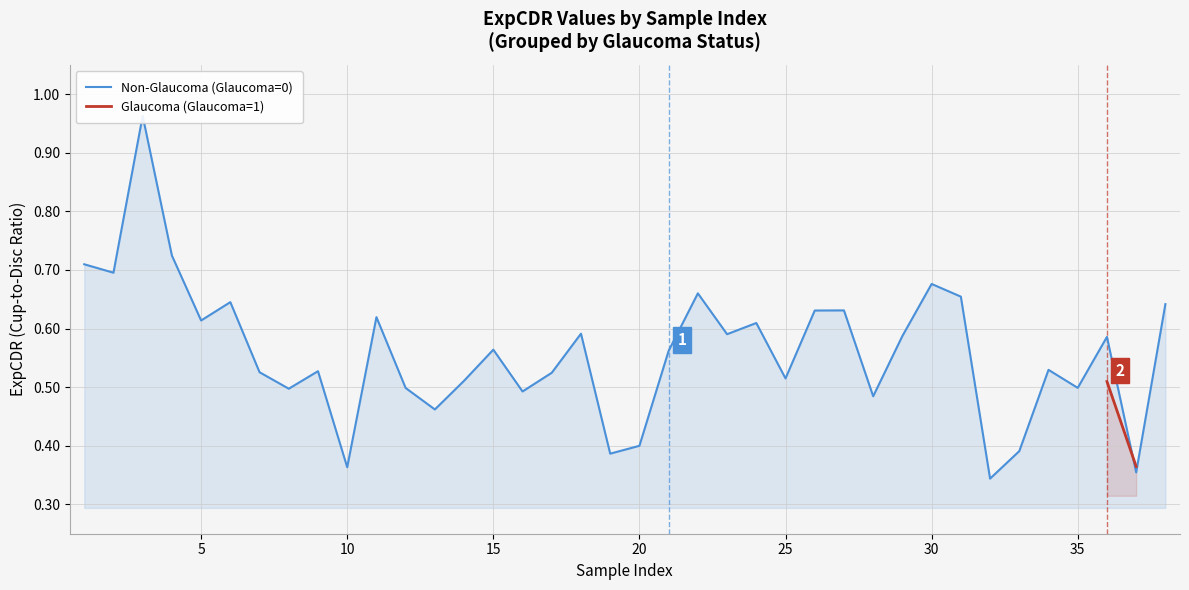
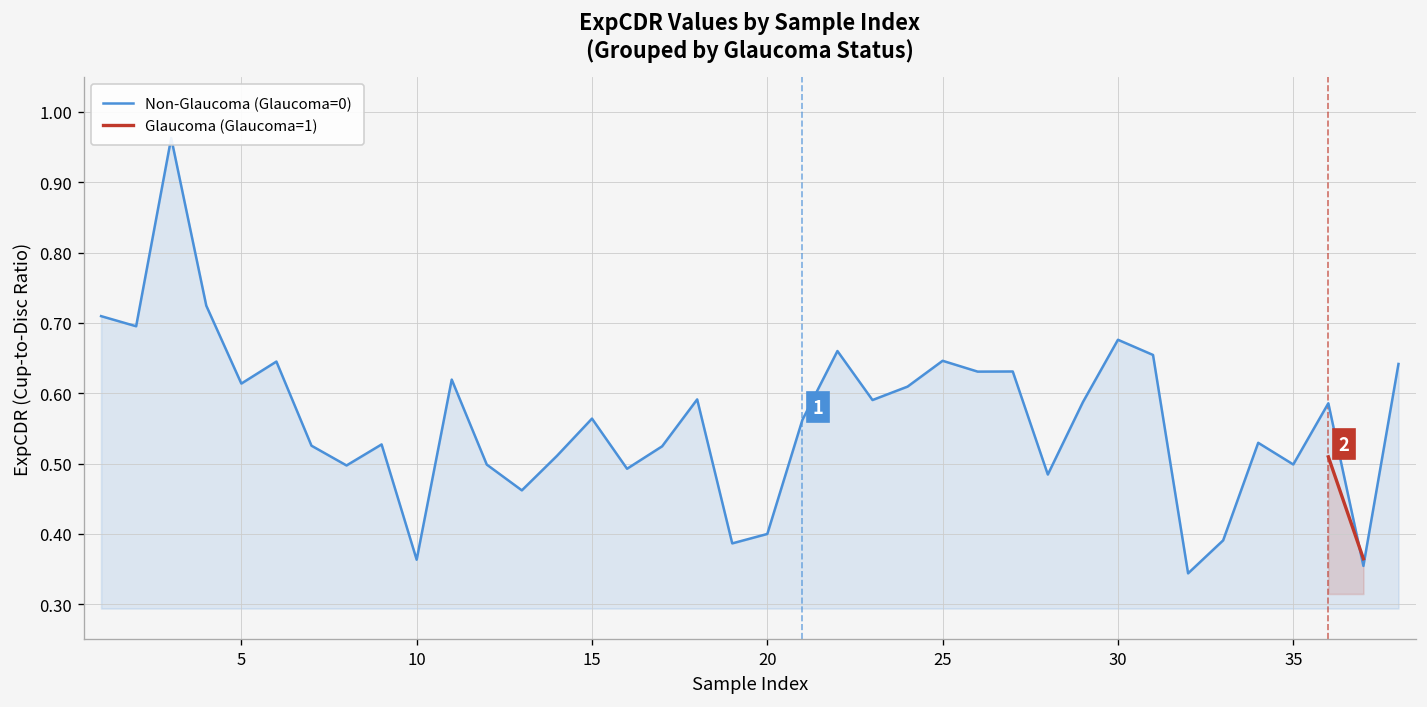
Non-Glaucoma (Glaucoma=0), 25: 0.51 -> 0.65
